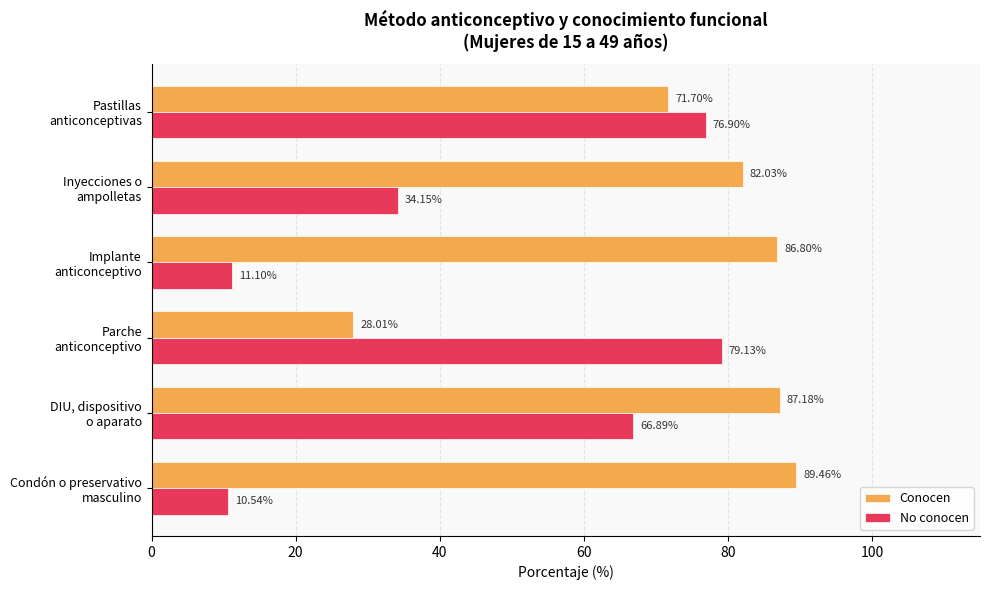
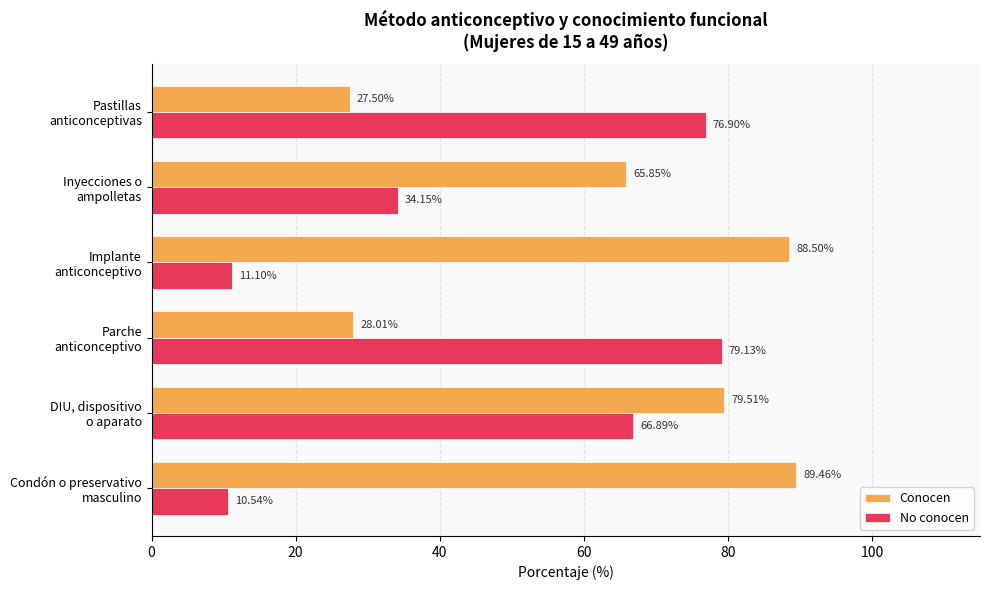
Conocen, Pastillas anticonceptivas: 71.70% -> 27.50%
Conocen, Inyecciones o ampolletas: 82.03% -> 65.85%
Conocen, Implante anticonceptivo: 86.80% -> 88.50%
Conocen, DIU, dispositivo o aparato: 87.18% -> 79.51%
